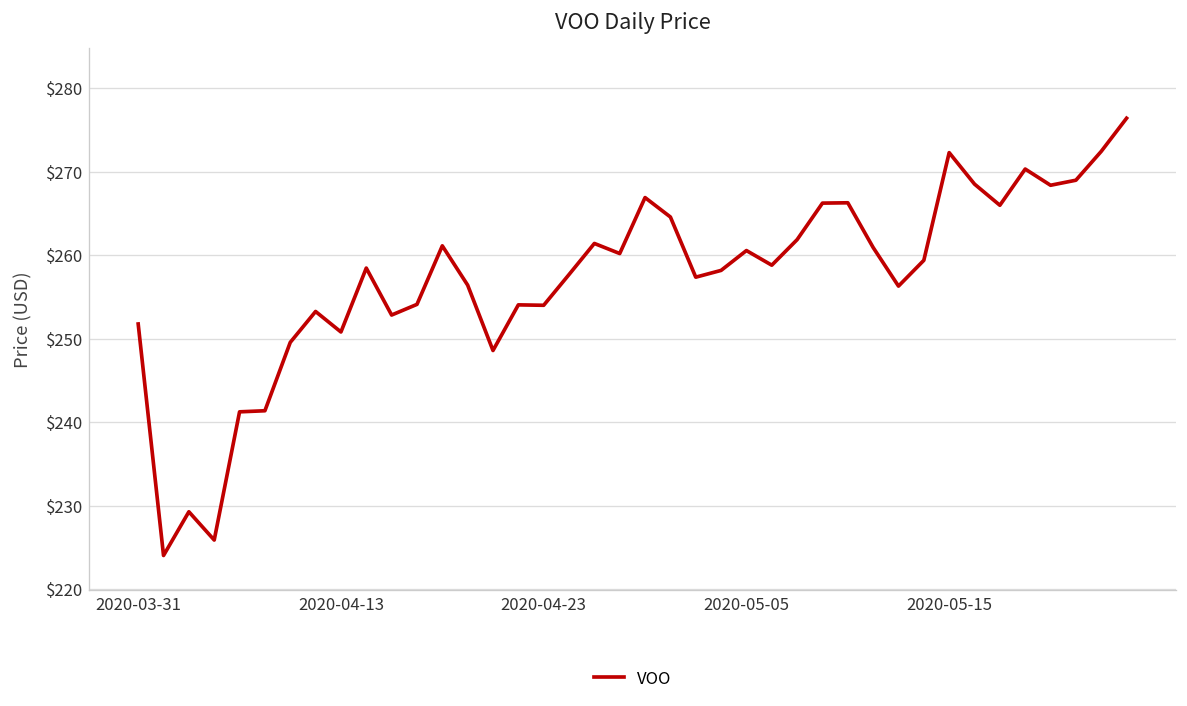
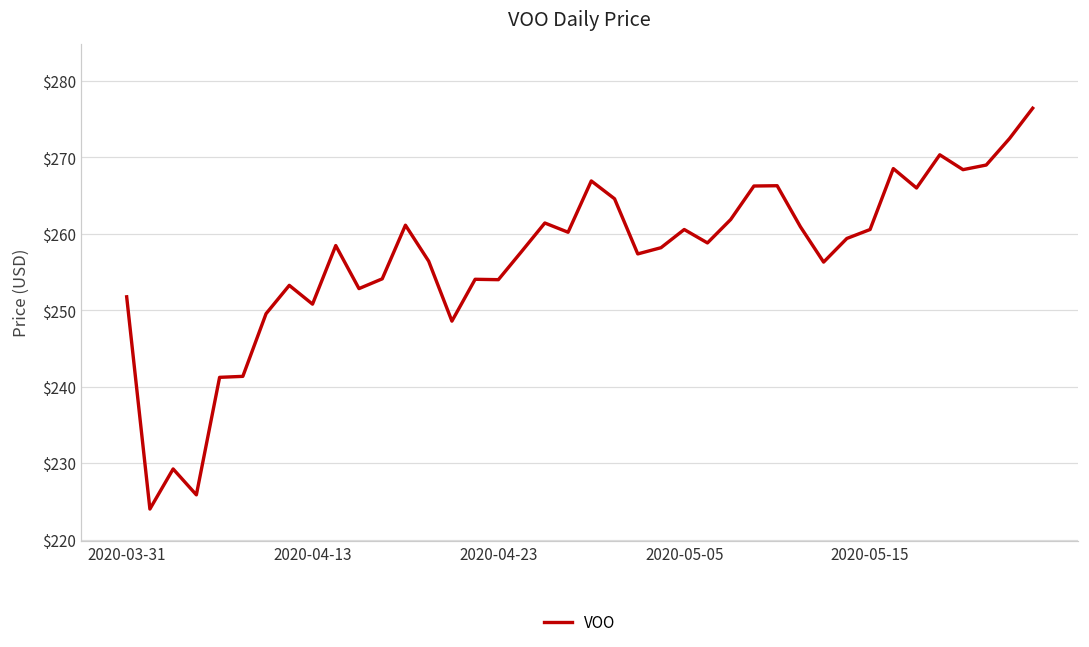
2020-05-15: $272 -> $261
